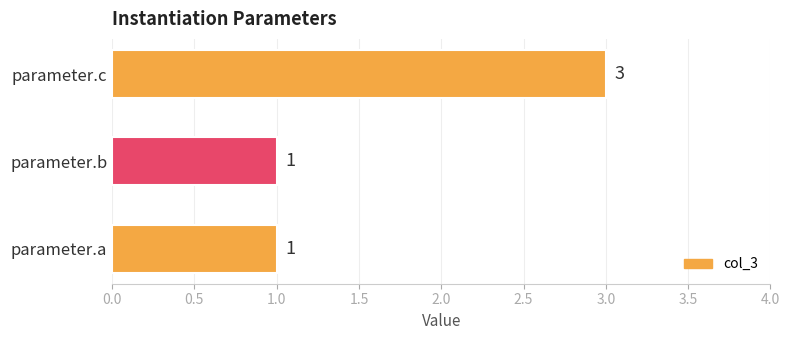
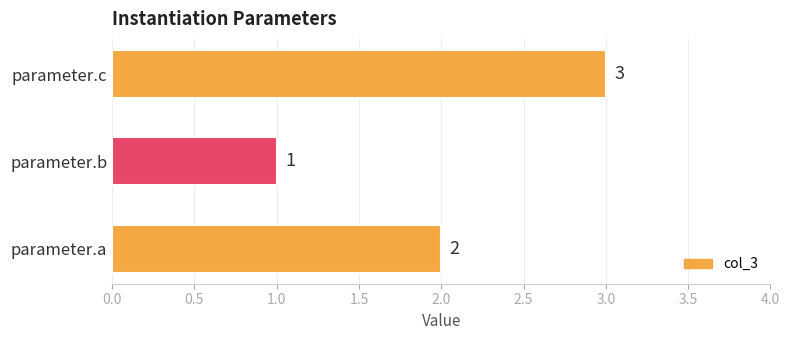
parameter.a: 1 -> 2
